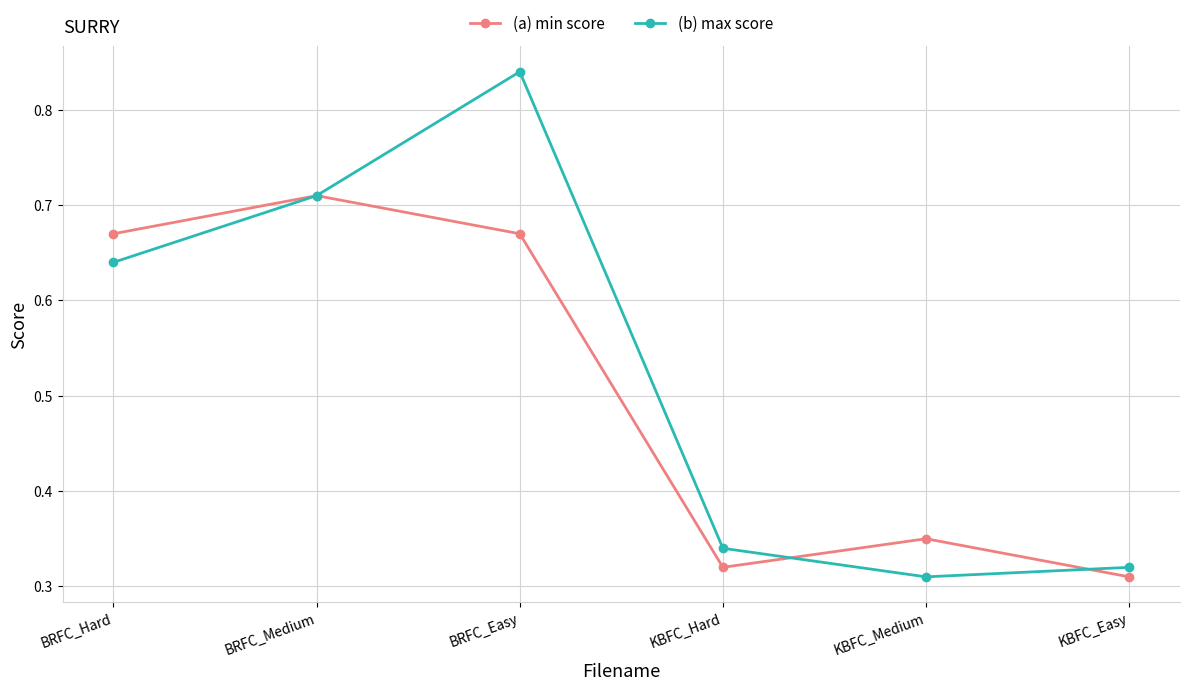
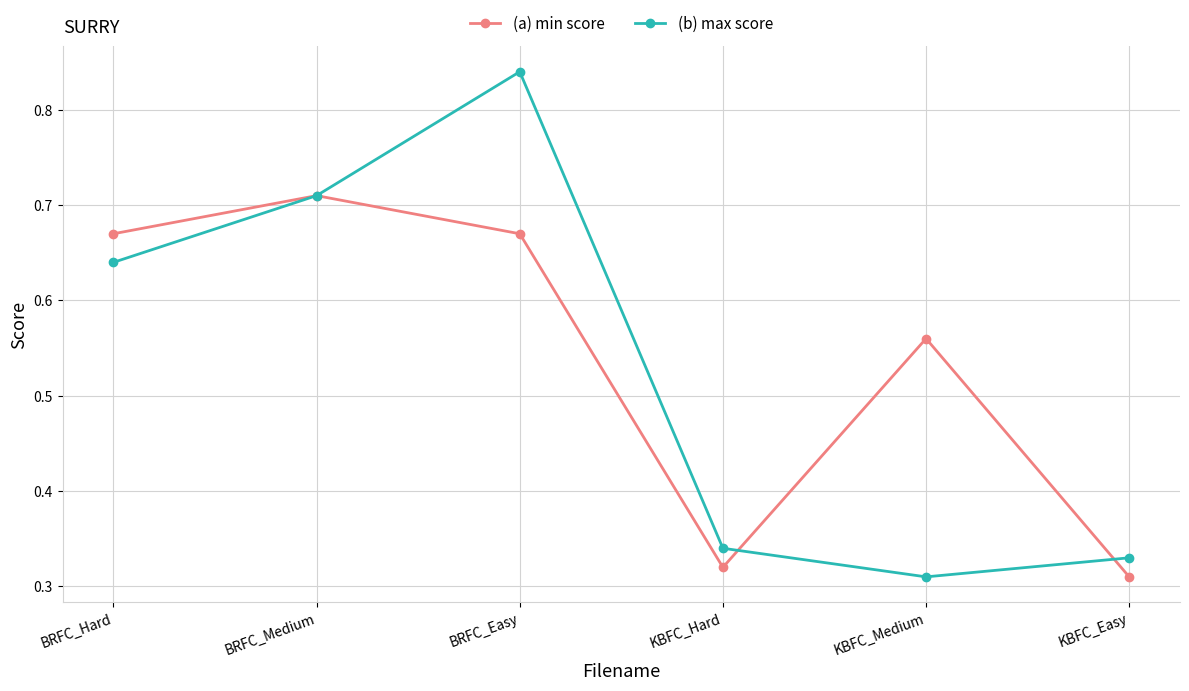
(a) min score, KBFC_Medium: 0.35 -> 0.56
(b) max score, KBFC_Easy: 0.32 -> 0.33
